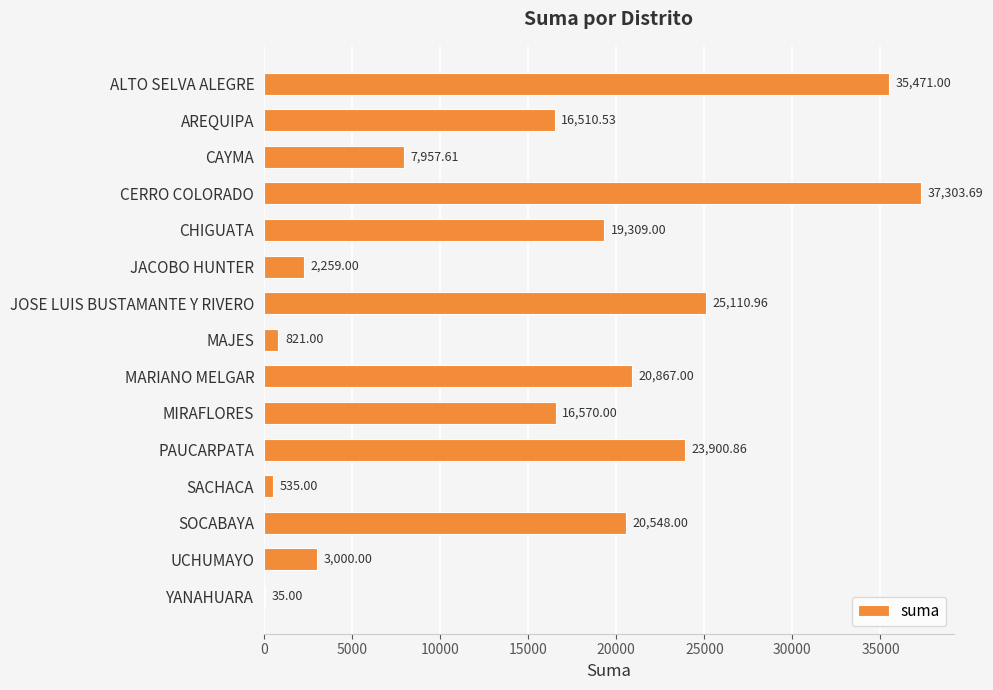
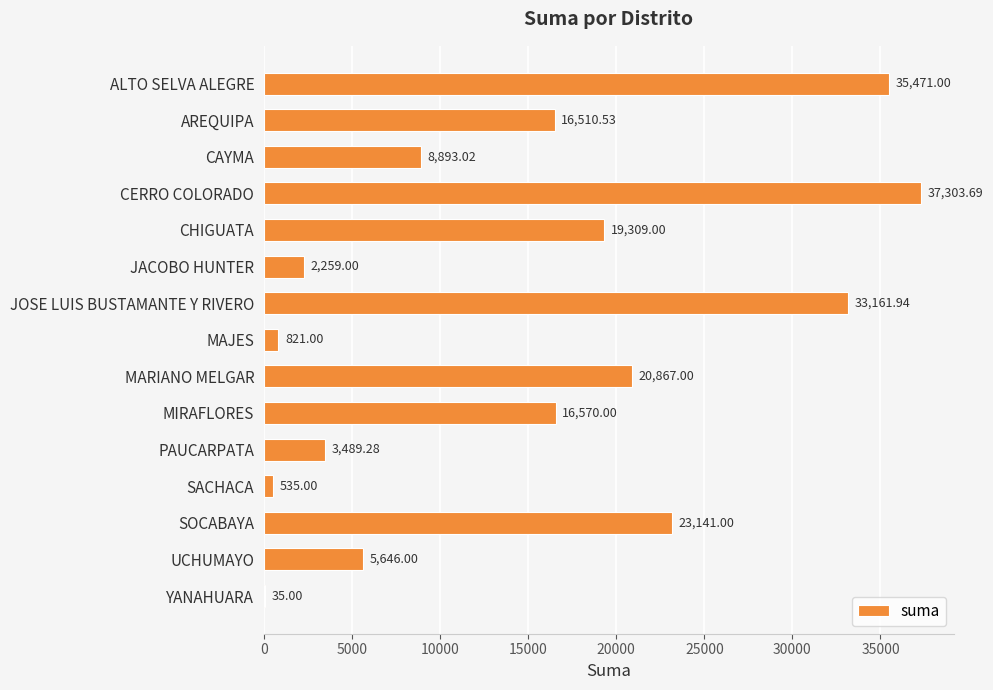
CAYMA: 7,957.61 -> 8,893.02
JOSE LUIS BUSTAMANTE Y RIVERO: 25,110.96 -> 33,161.94
PAUCARPATA: 23,900.86 -> 3,489.28
SOCABAYA: 20,548.00 -> 23,141.00
UCHUMAYO: 3,000.00 -> 5,646.00
